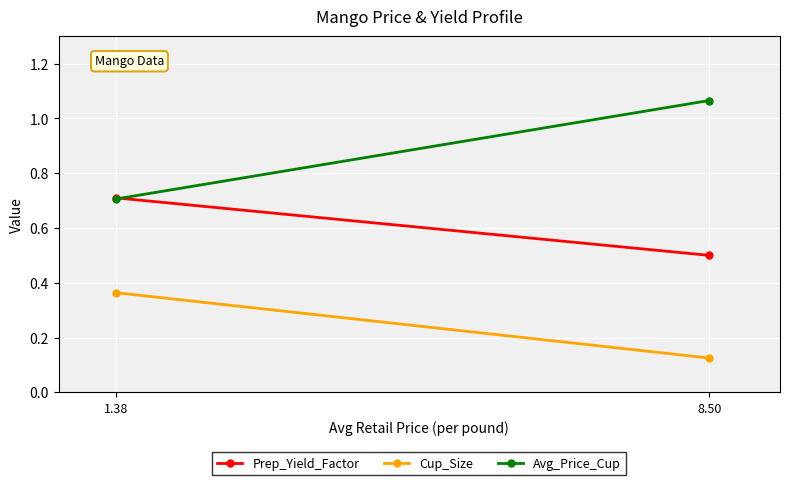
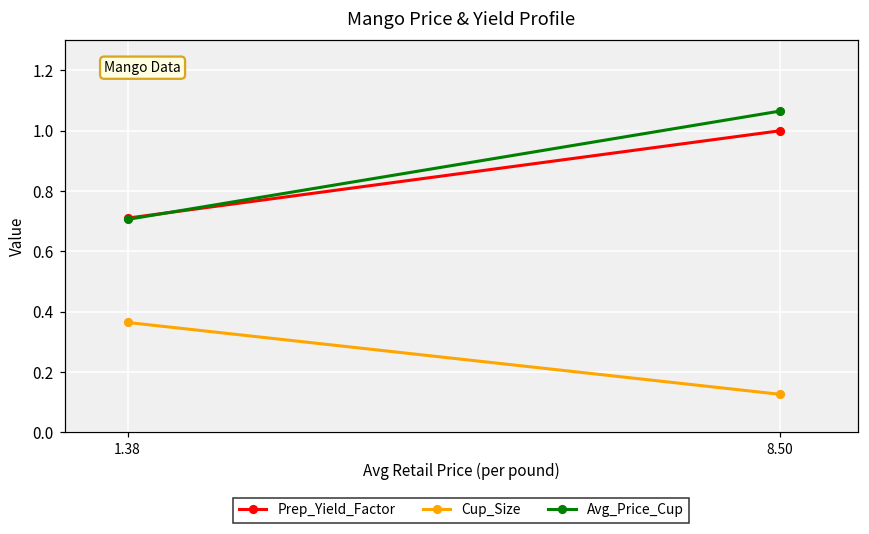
Prep_Yield_Factor, 8.50: 0.5 -> 1.0
